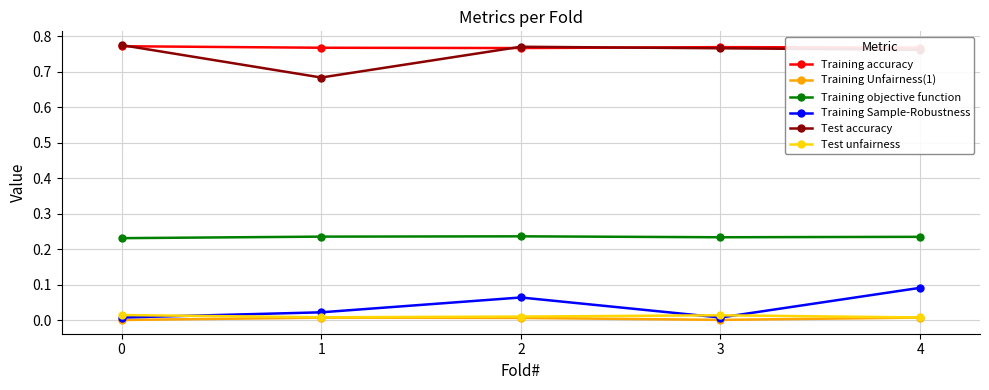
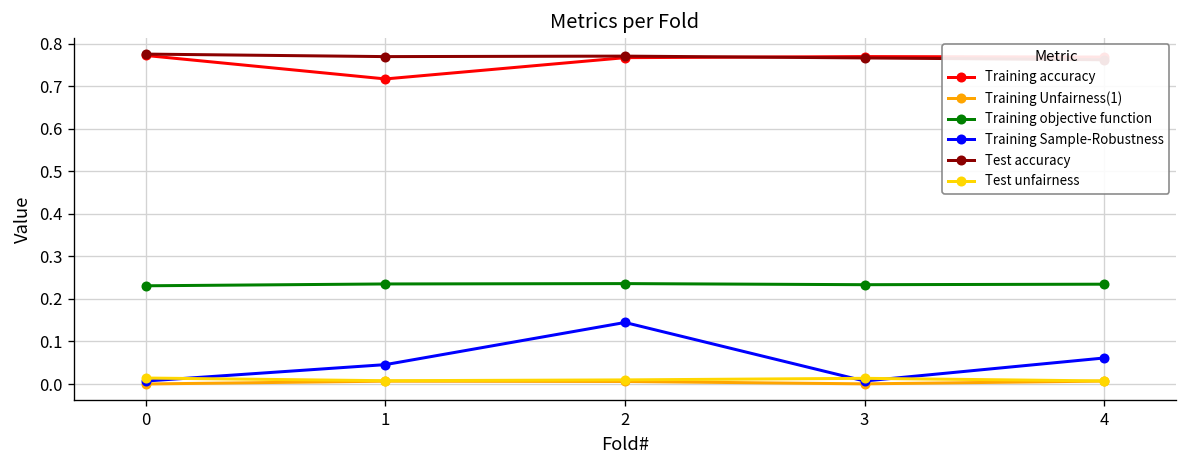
Training accuracy, 1: 0.77 -> 0.72
Training Sample-Robustness, 1: 0.02 -> 0.05
Test accuracy, 1: 0.68 -> 0.77
Training Sample-Robustness, 2: 0.06 -> 0.14
Training Sample-Robustness, 4: 0.09 -> 0.06
